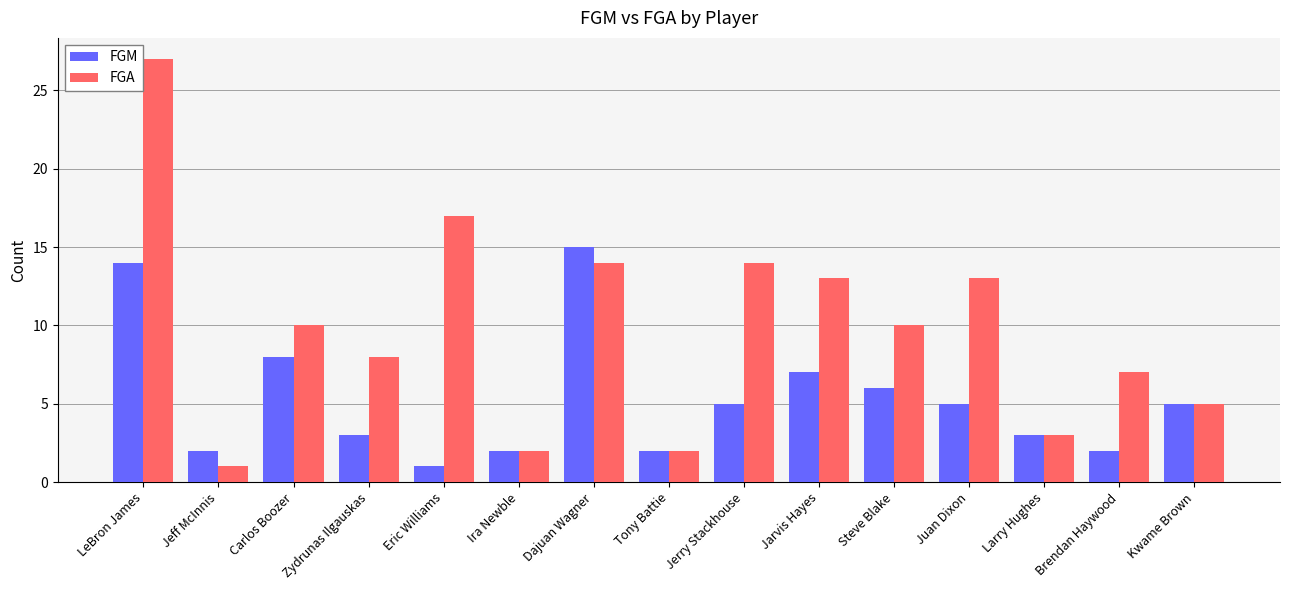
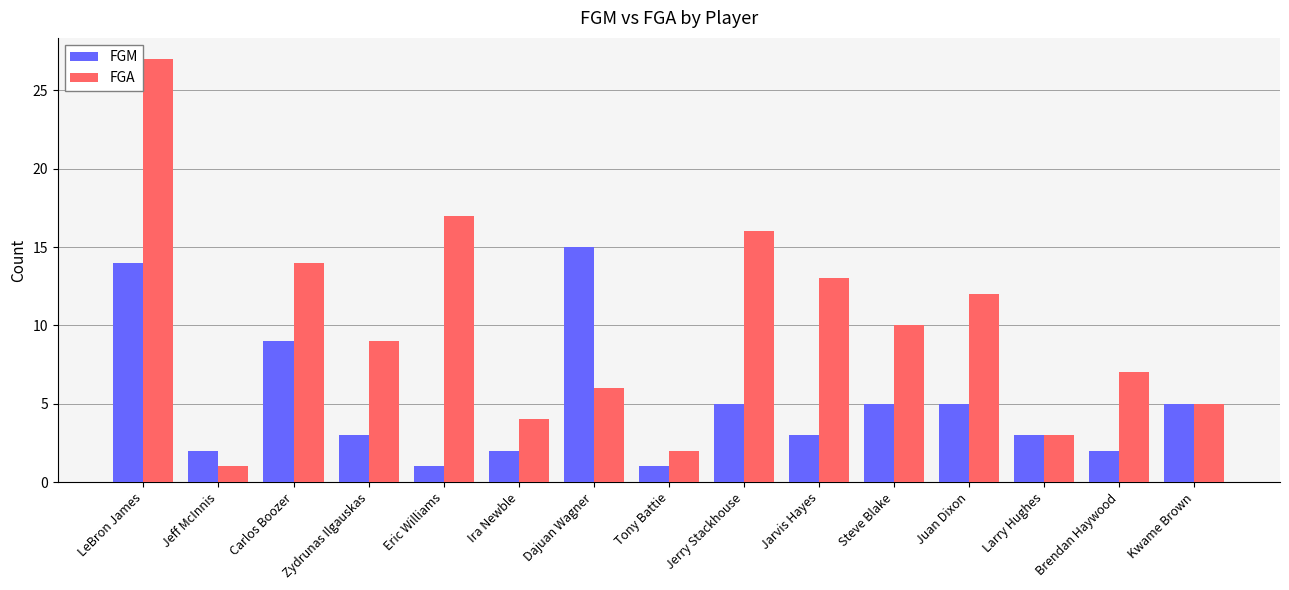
FGM, Carlos Boozer: 8 -> 9
FGA, Carlos Boozer: 10 -> 14
FGA, Zydrunas Ilgauskas: 8 -> 9
FGA, Ira Newble: 2 -> 4
FGA, Dajuan Wagner: 14 -> 6
FGM, Tony Battie: 2 -> 1
FGA, Jerry Stackhouse: 14 -> 16
FGM, Jarvis Hayes: 7 -> 3
FGM, Steve Blake: 6 -> 5
FGA, Juan Dixon: 13 -> 12
